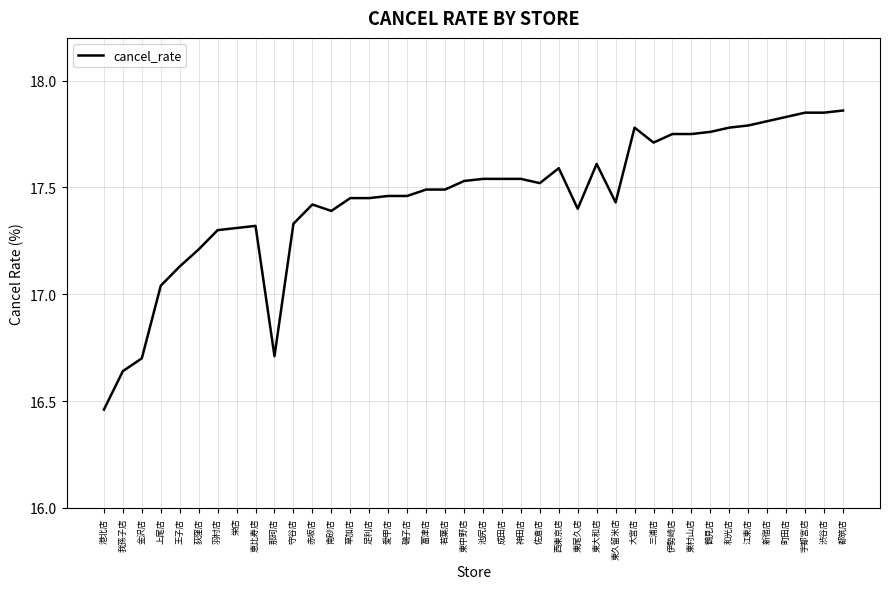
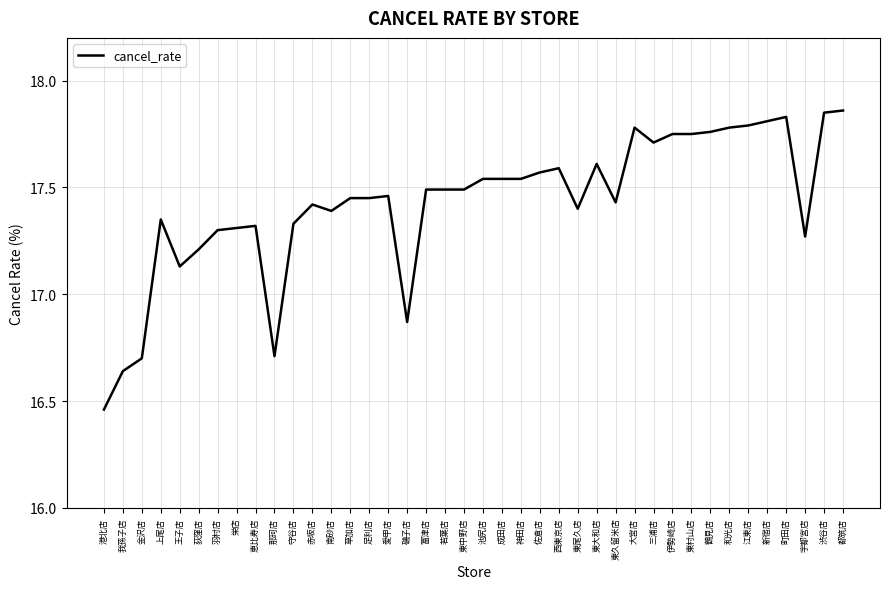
上尾店: 17.04 -> 17.35
磯子店: 17.46 -> 16.87
東中野店: 17.53 -> 17.49
佐倉店: 17.52 -> 17.57
宇都宮店: 17.85 -> 17.27
